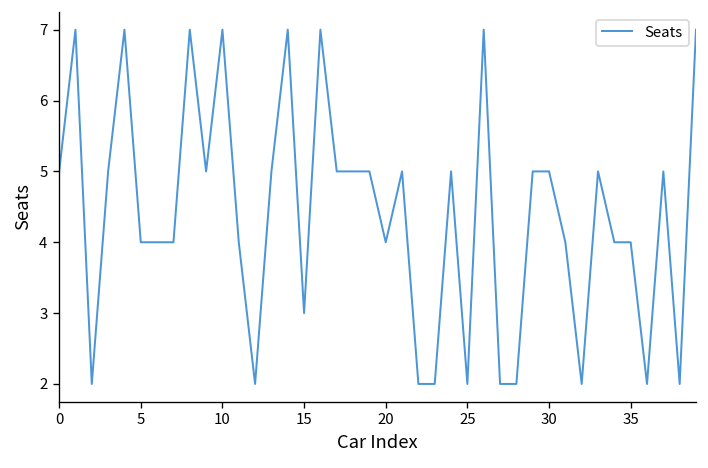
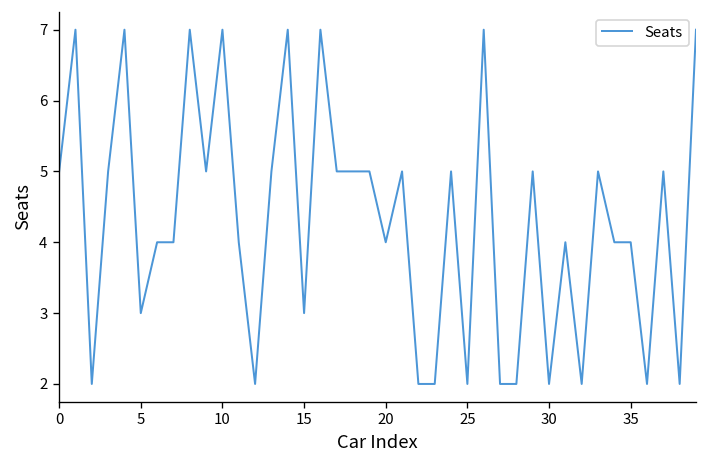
5: 4 -> 3
30: 5 -> 2
